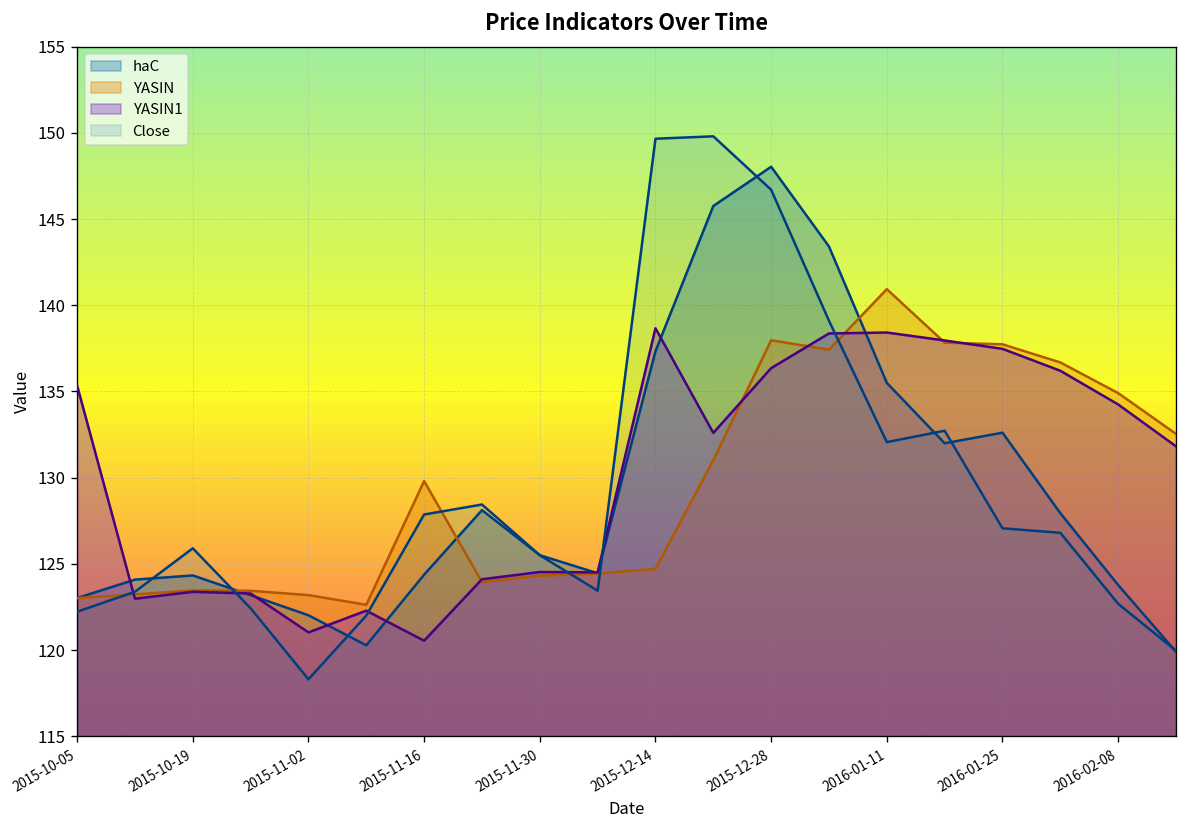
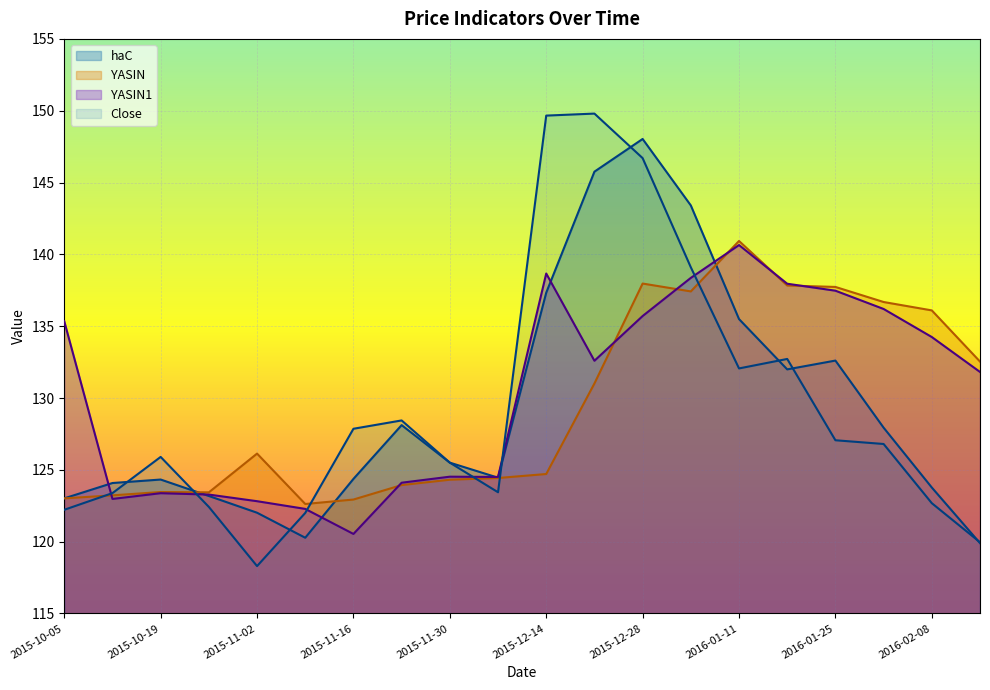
YASIN, 2015-11-02: 123.2 -> 126.1
YASIN1, 2015-11-02: 121.0 -> 122.8
YASIN, 2015-11-16: 129.8 -> 122.9
YASIN1, 2015-12-28: 136.4 -> 135.7
YASIN1, 2016-01-11: 138.4 -> 140.6
YASIN, 2016-02-08: 134.9 -> 136.1
